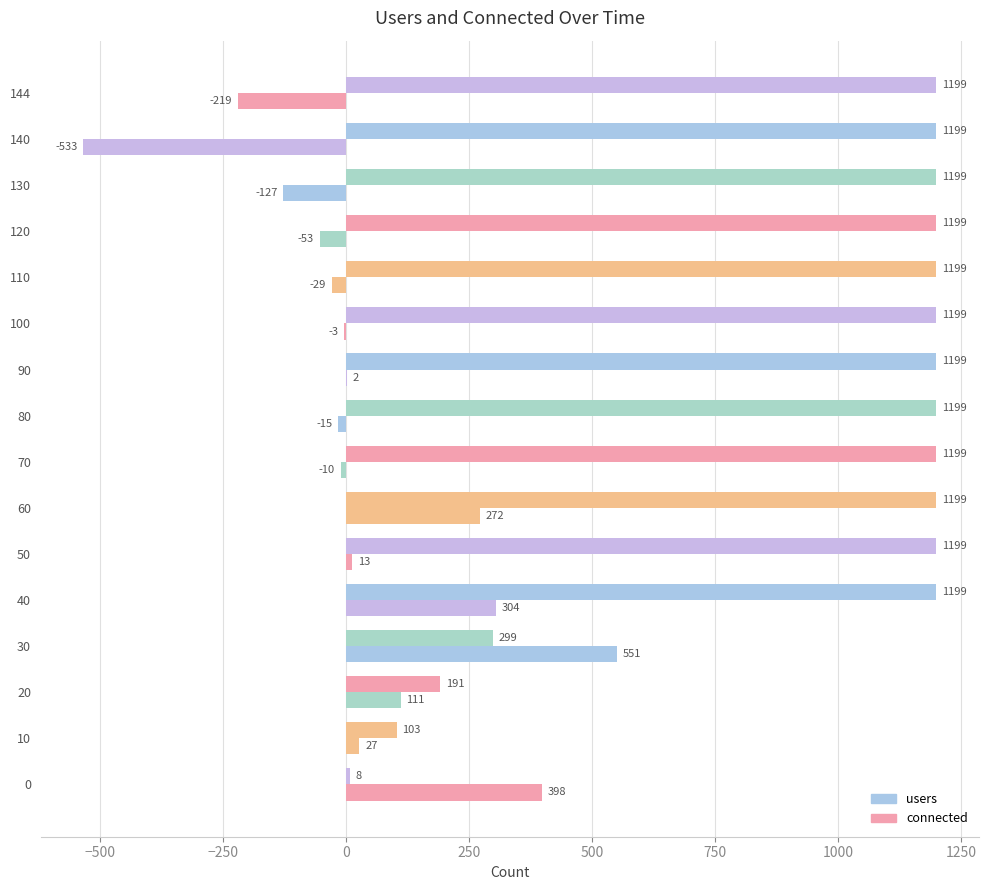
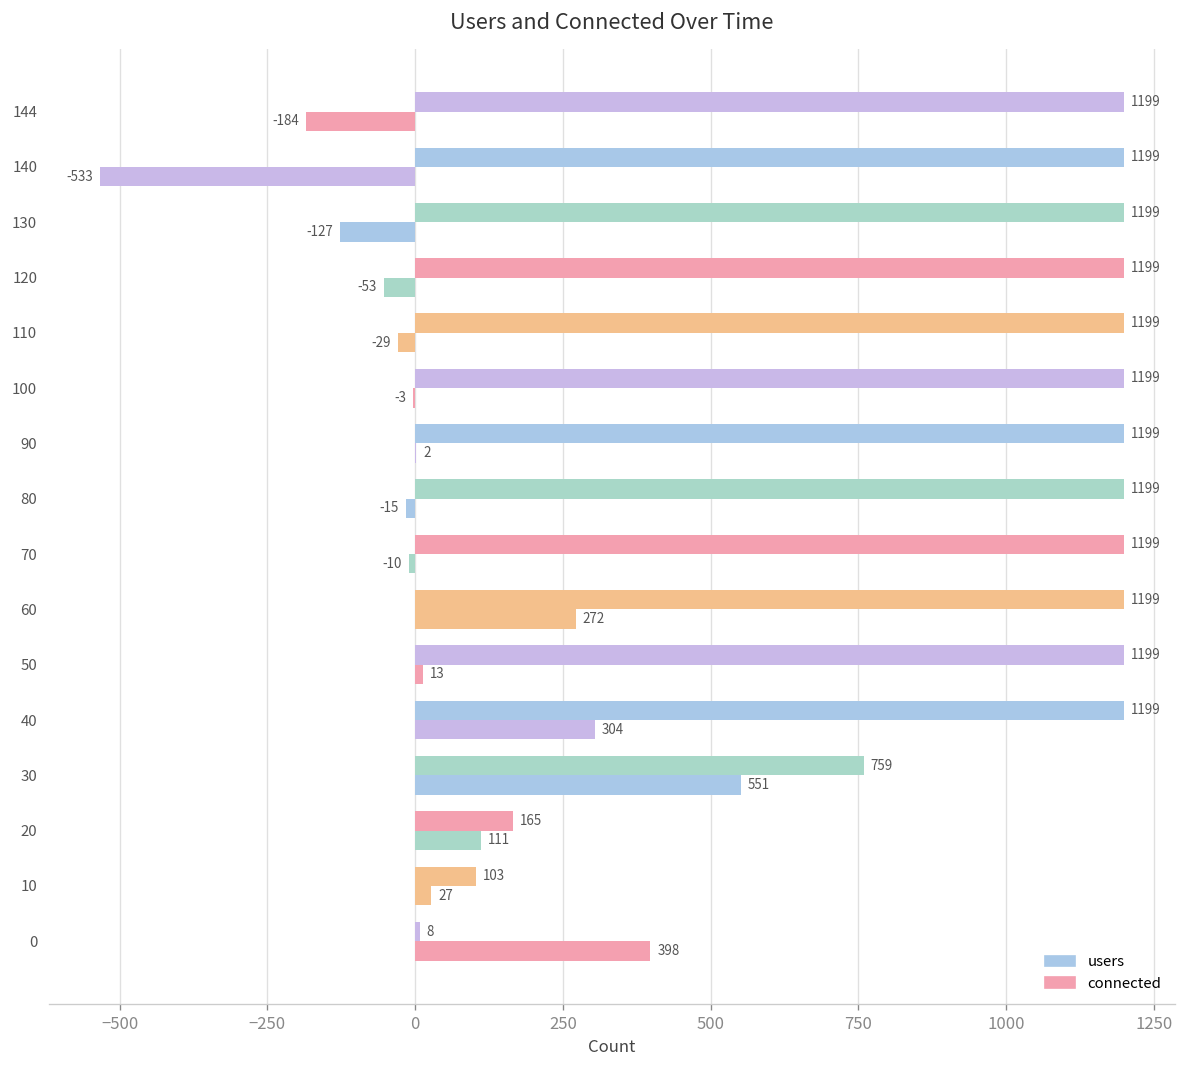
connected, 144: -219 -> -184
users, 30: 299 -> 759
users, 20: 191 -> 165
